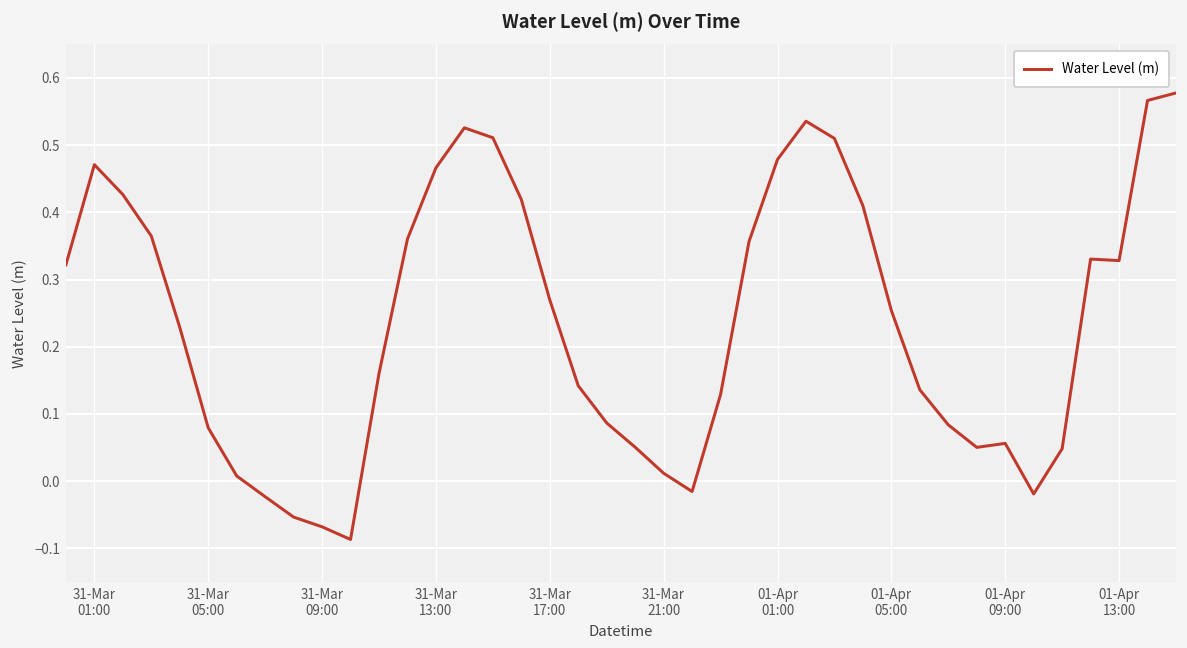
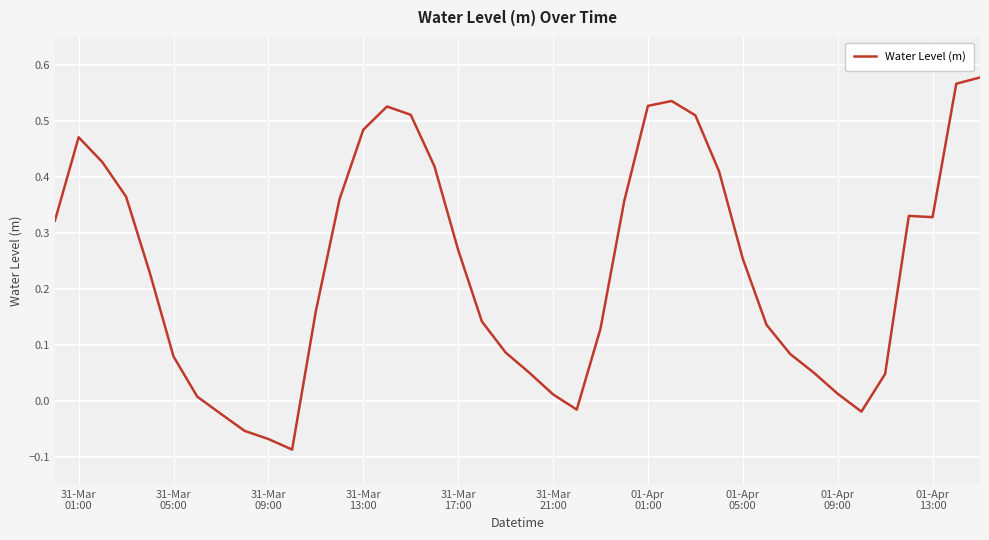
31-Mar 13:00: 0.47 -> 0.48
01-Apr 01:00: 0.48 -> 0.53
01-Apr 09:00: 0.06 -> 0.01
